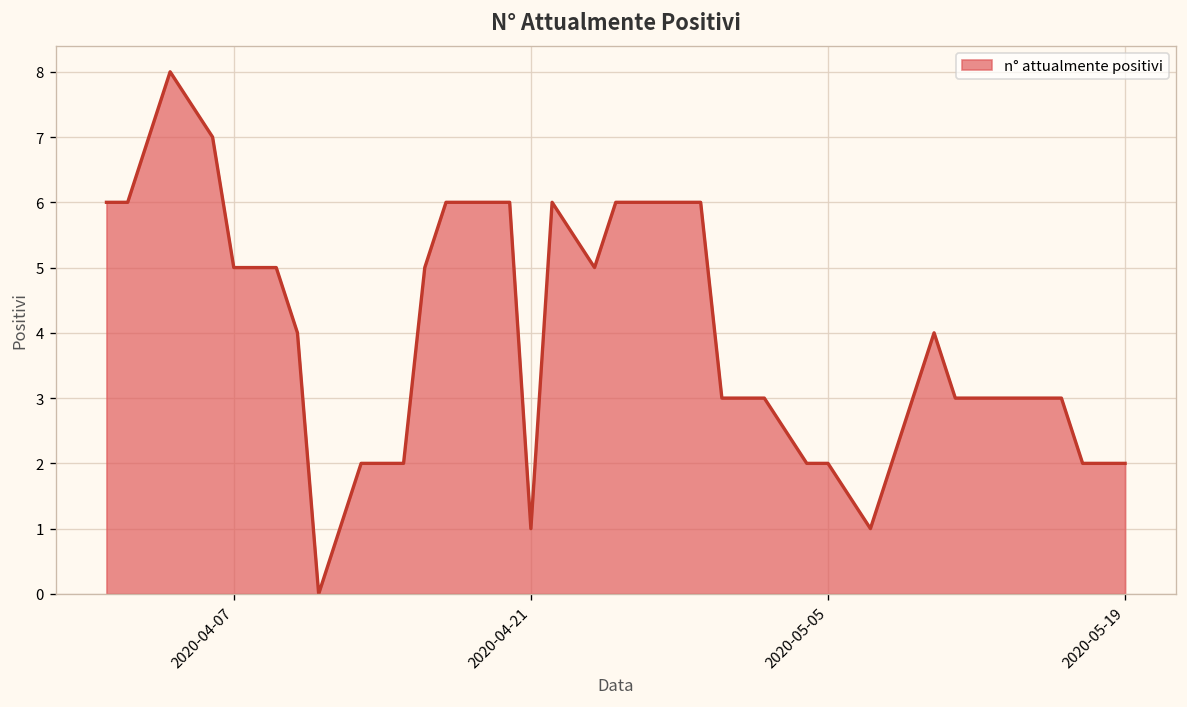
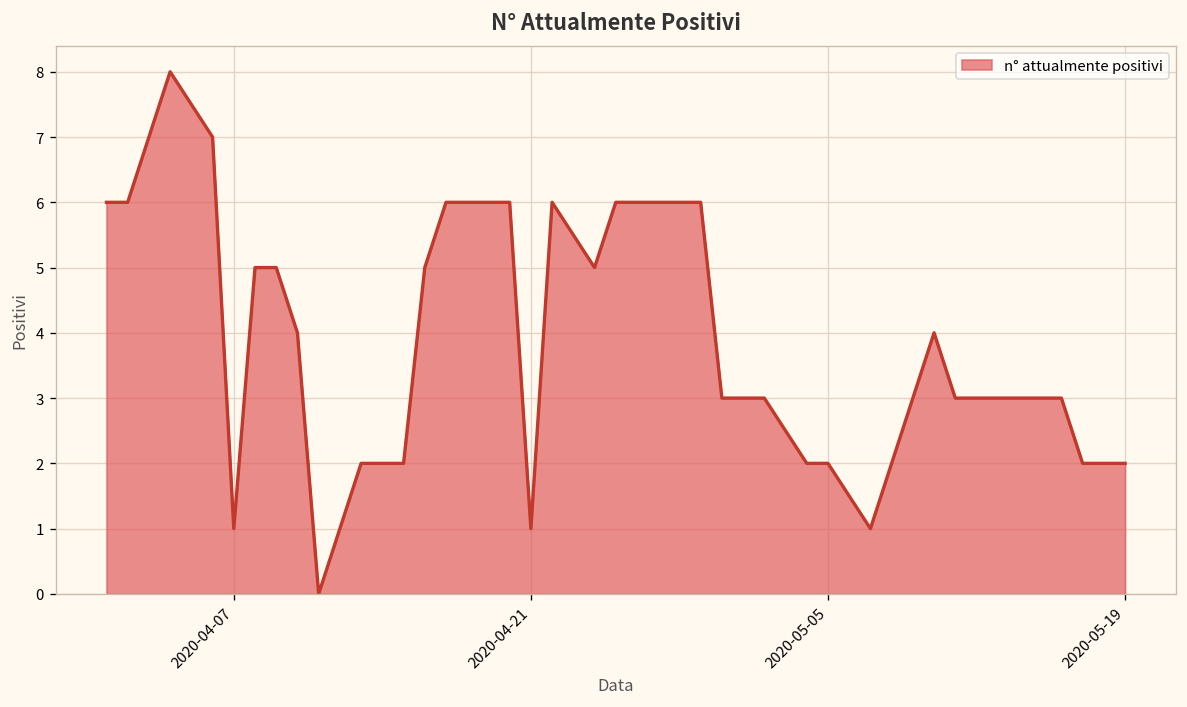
2020-04-07: 5 -> 1
